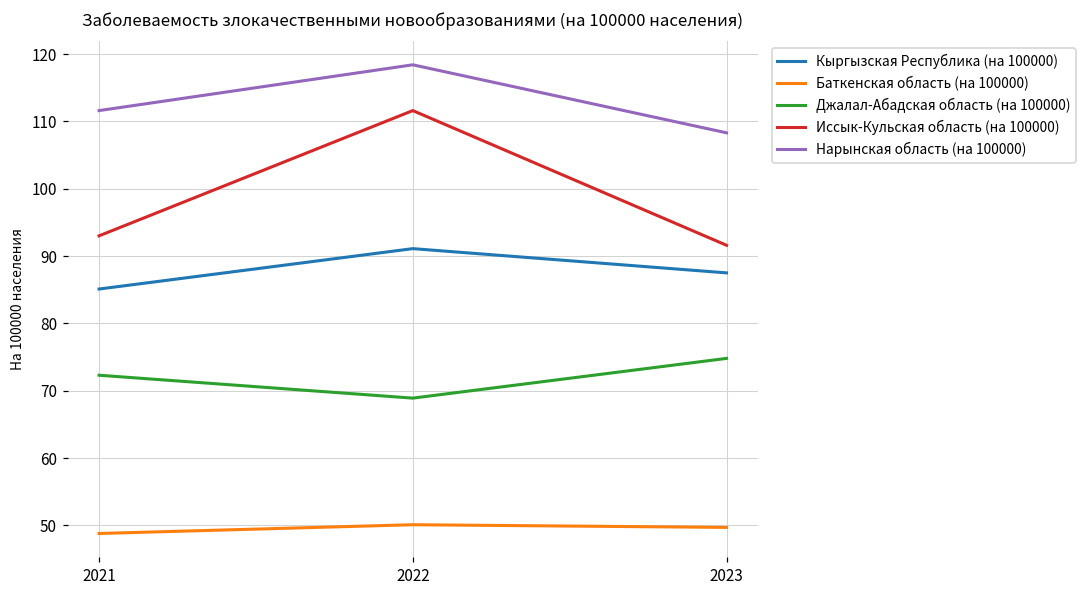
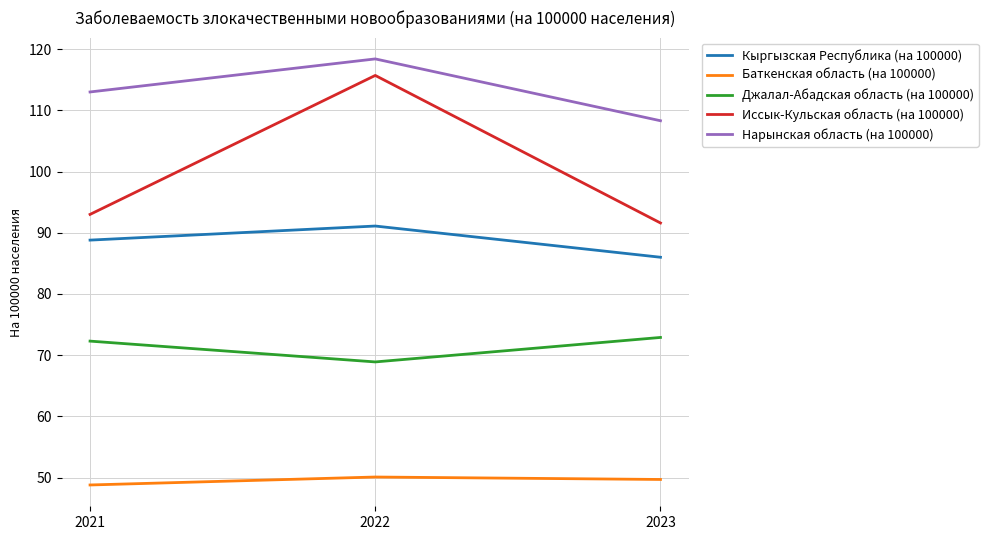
Кыргызская Республика (на 100000), 2021: 85 -> 89
Нарынская область (на 100000), 2021: 112 -> 113
Иссык-Кульская область (на 100000), 2022: 112 -> 116
Кыргызская Республика (на 100000), 2023: 88 -> 86
Джалал-Абадская область (на 100000), 2023: 75 -> 73
